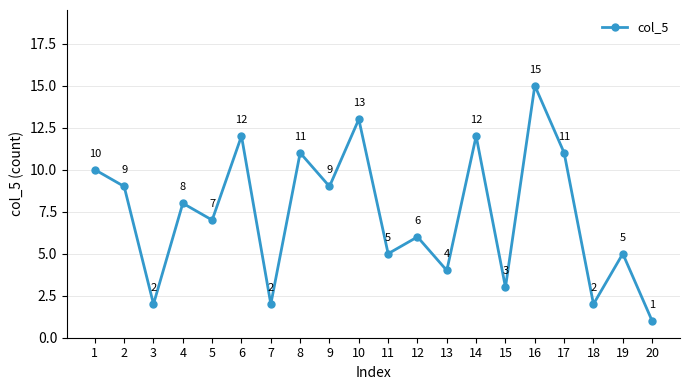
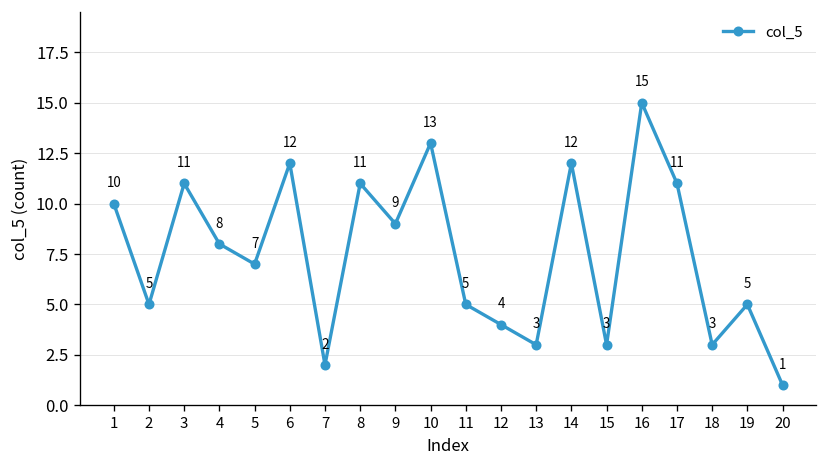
2: 9 -> 5
3: 2 -> 11
12: 6 -> 4
13: 4 -> 3
18: 2 -> 3
